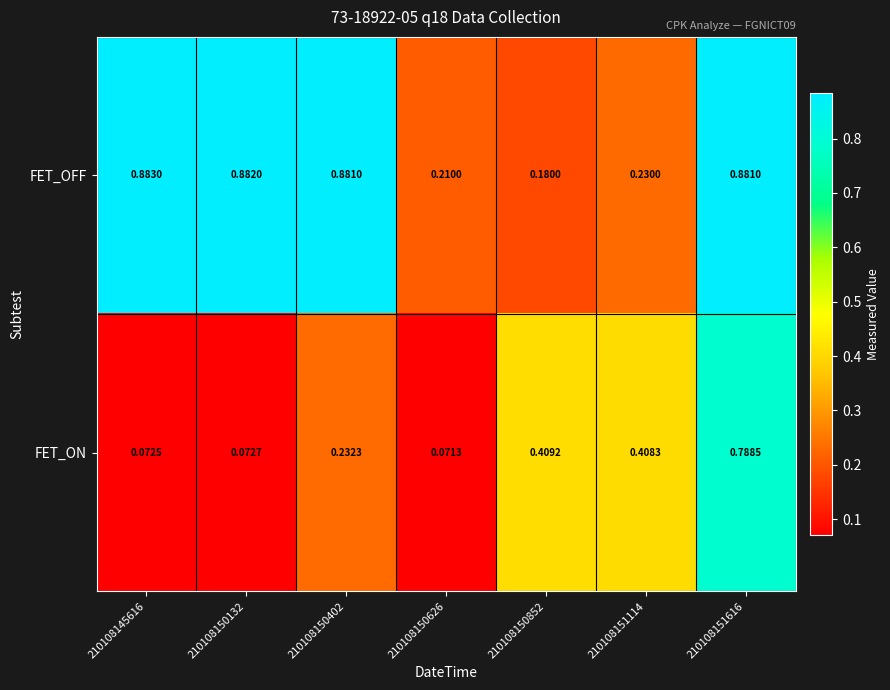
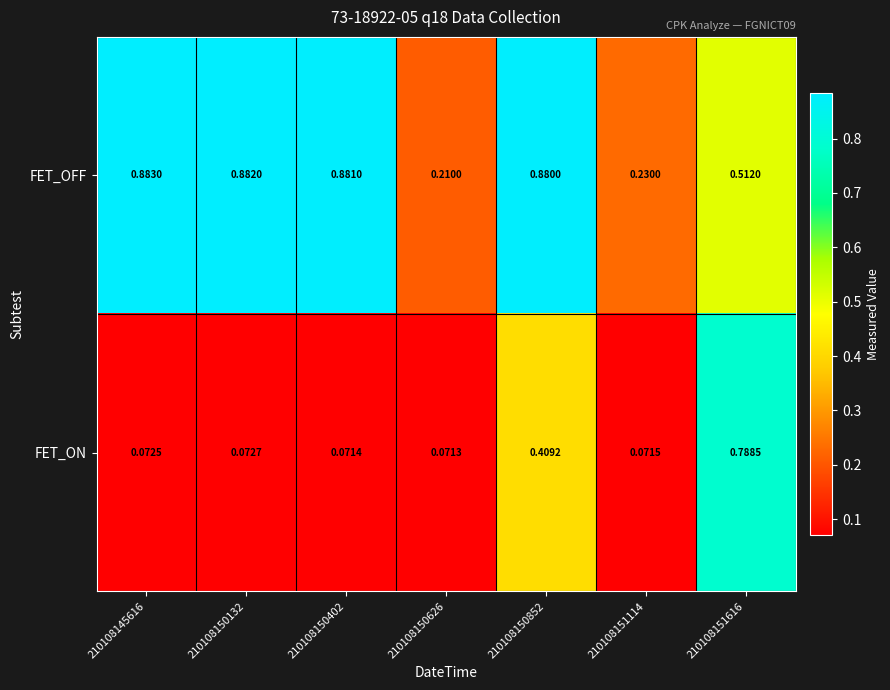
FET_OFF, 210108150852: 0.1800 -> 0.8800
FET_OFF, 210108151616: 0.8810 -> 0.5120
FET_ON, 210108150402: 0.2323 -> 0.0714
FET_ON, 210108151114: 0.4083 -> 0.0715
